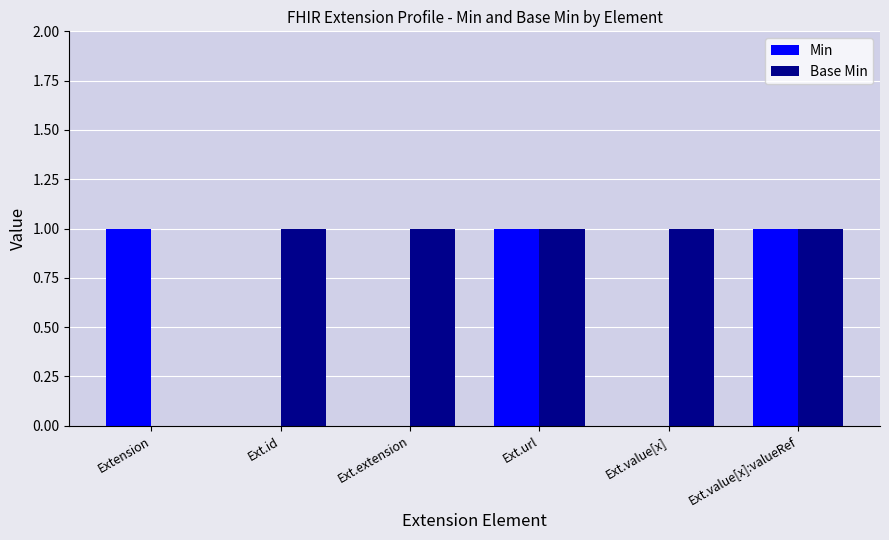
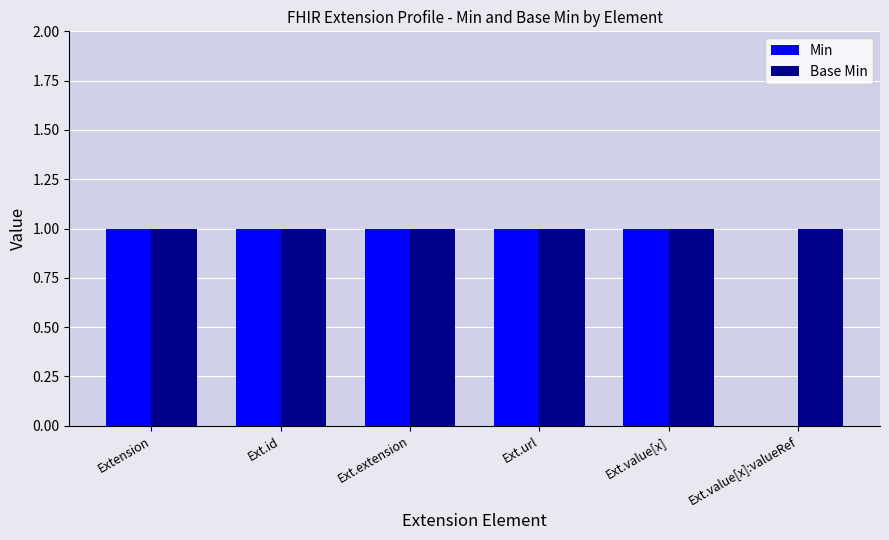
Base Min, Extension: 0 -> 1
Min, Ext.id: 0 -> 1
Min, Ext.extension: 0 -> 1
Min, Ext.value[x]: 0 -> 1
Min, Ext.value[x]:valueRef: 1 -> 0
